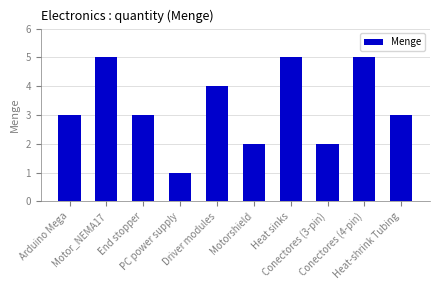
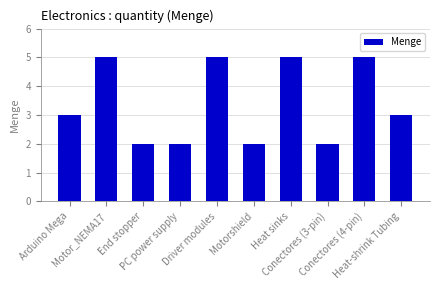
End stopper: 3 -> 2
PC power supply: 1 -> 2
Driver modules: 4 -> 5
